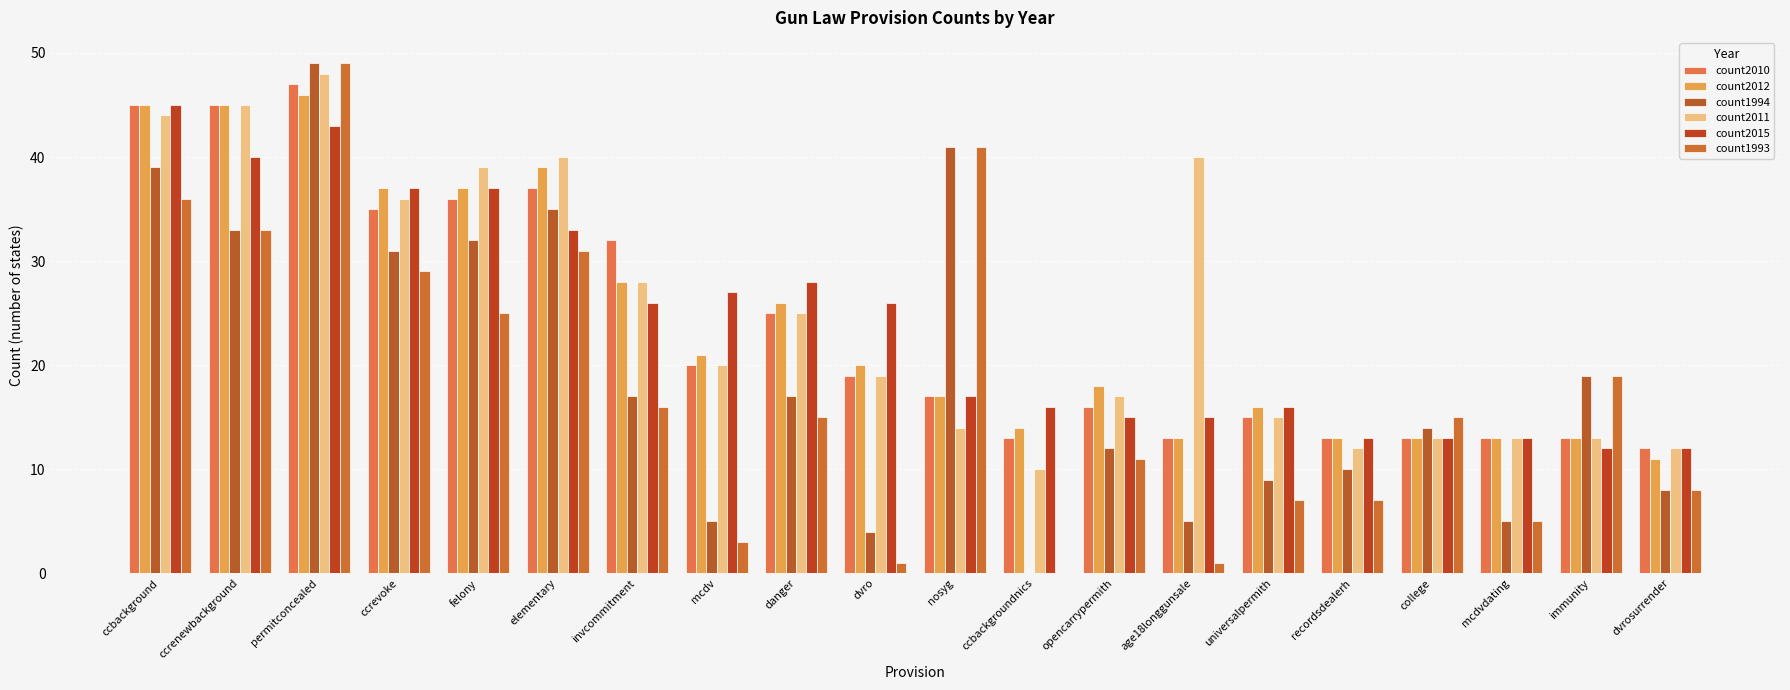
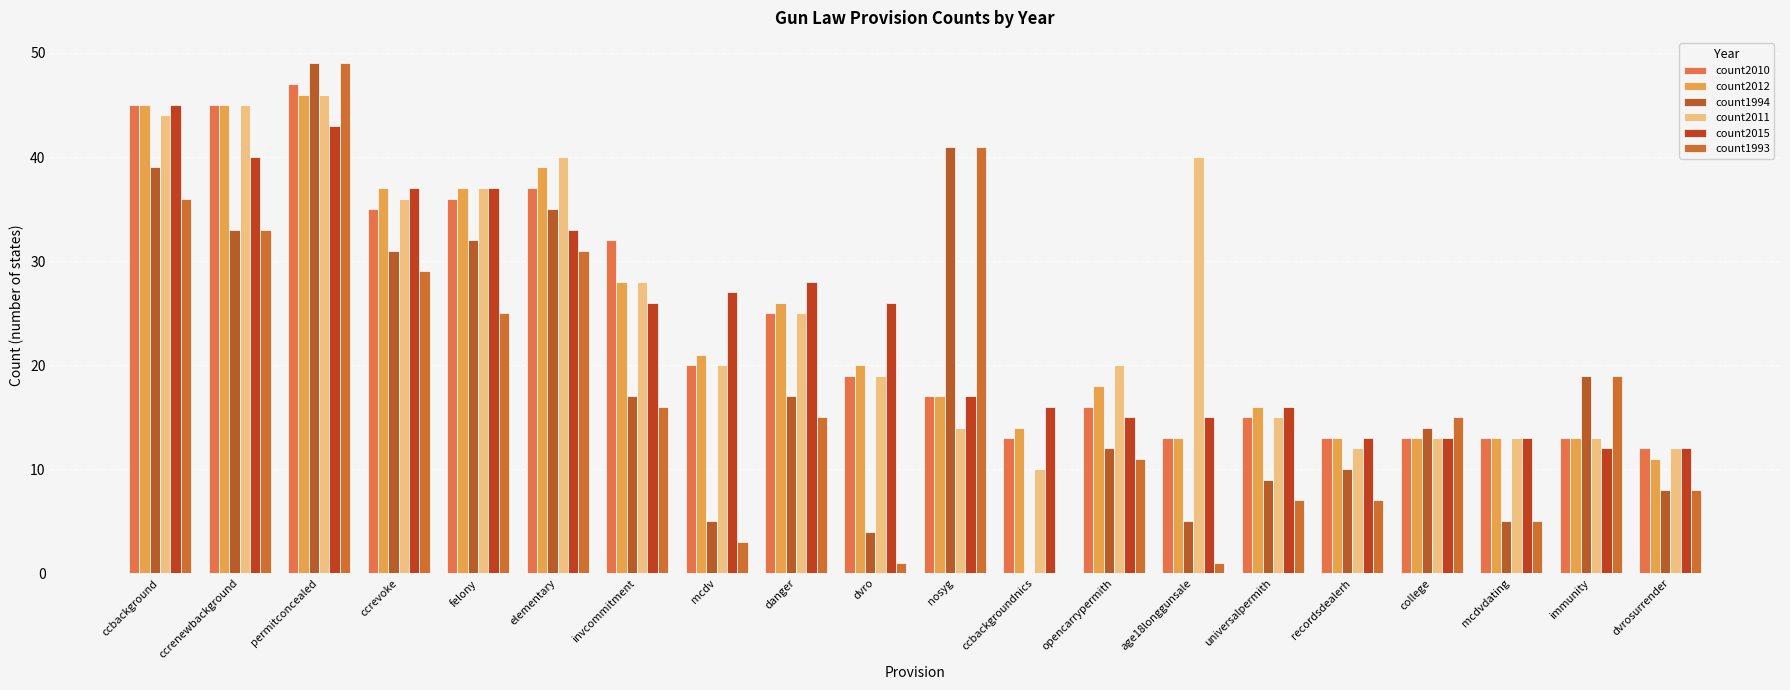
count2011, permitconcealed: 48 -> 46
count2011, felony: 39 -> 37
count2011, opencarrypermith: 17 -> 20
